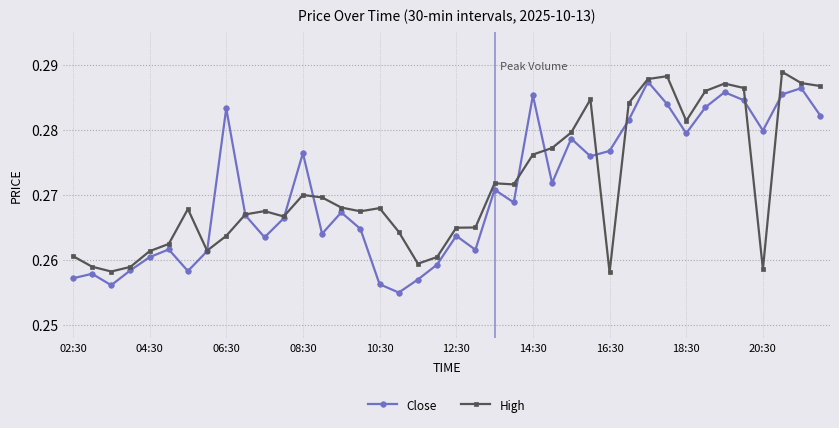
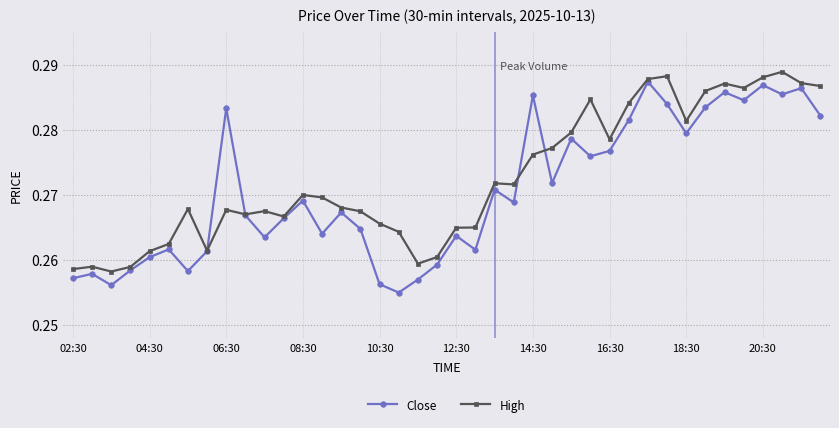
High, 02:30: 0.261 -> 0.259
High, 06:30: 0.264 -> 0.268
Close, 08:30: 0.276 -> 0.269
High, 10:30: 0.268 -> 0.266
High, 16:30: 0.258 -> 0.279
Close, 20:30: 0.280 -> 0.287
High, 20:30: 0.259 -> 0.288
